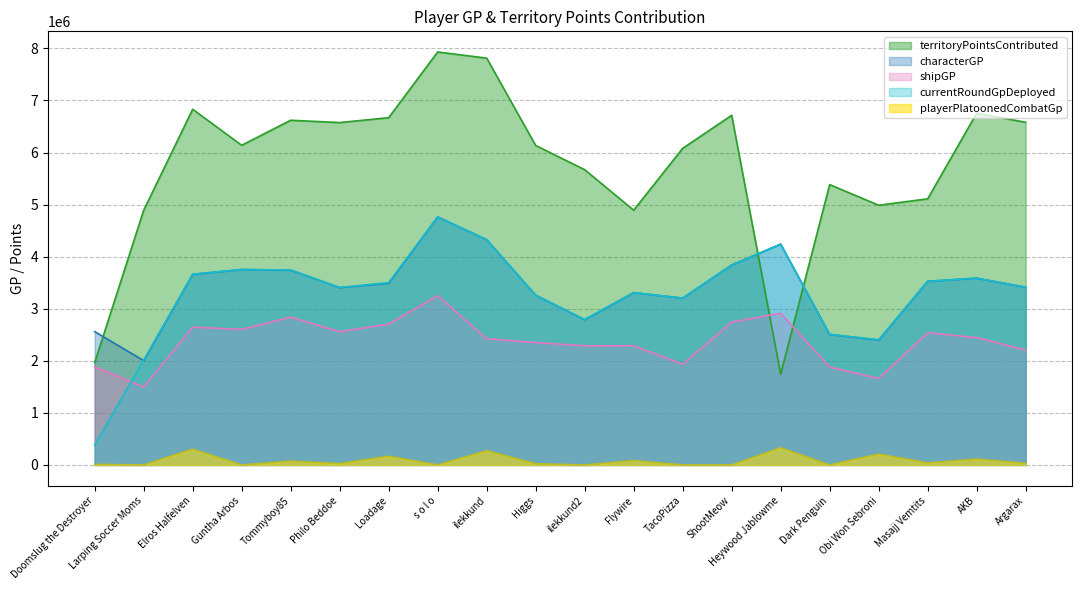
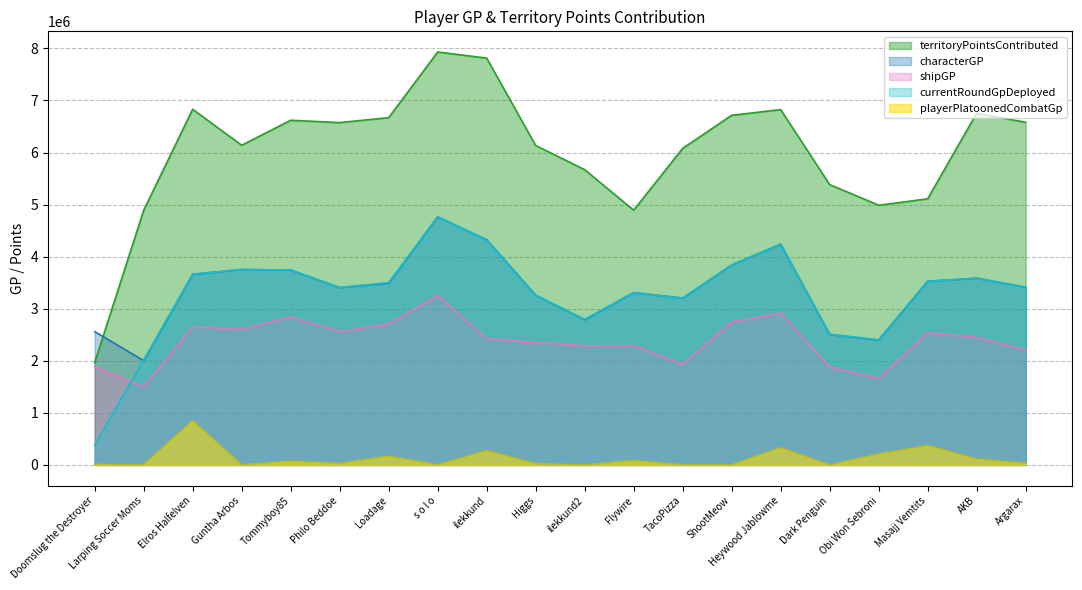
playerPlatoonedCombatGp, Elros Halfelven: 300000 -> 800000
territoryPointsContributed, Heywood Jablowme: 1700000 -> 6800000
playerPlatoonedCombatGp, Masajj Vemtits: 0 -> 400000
